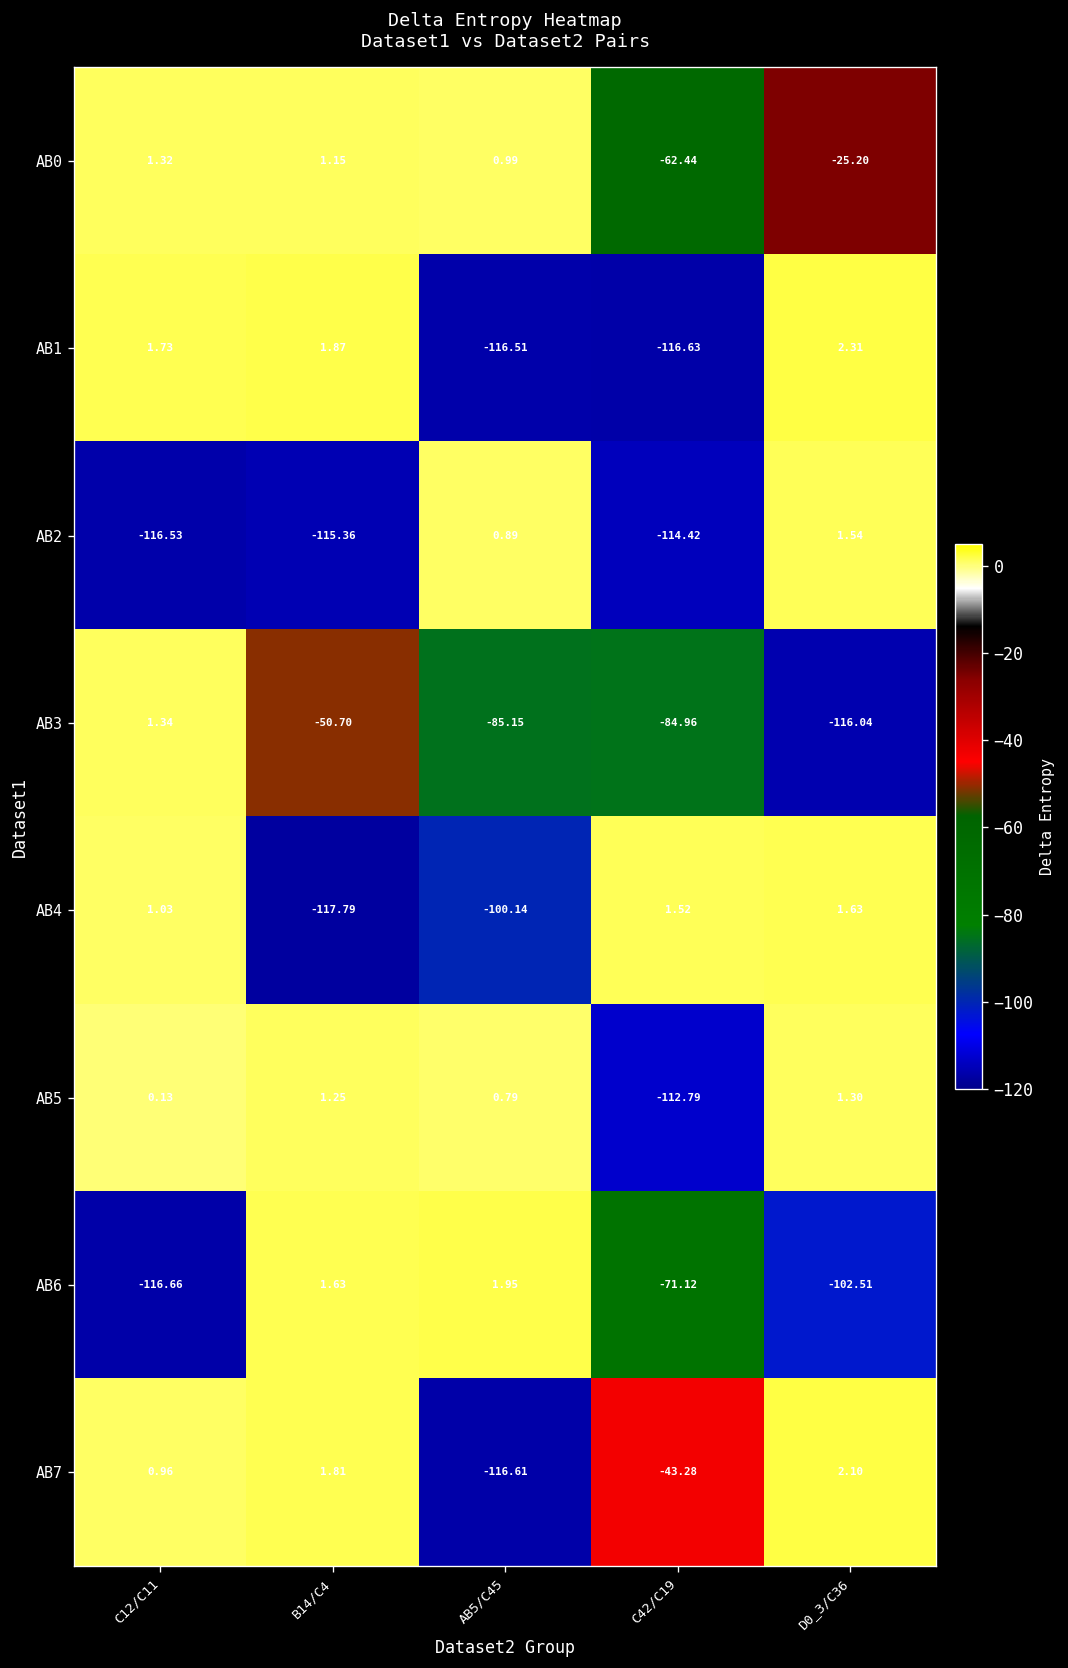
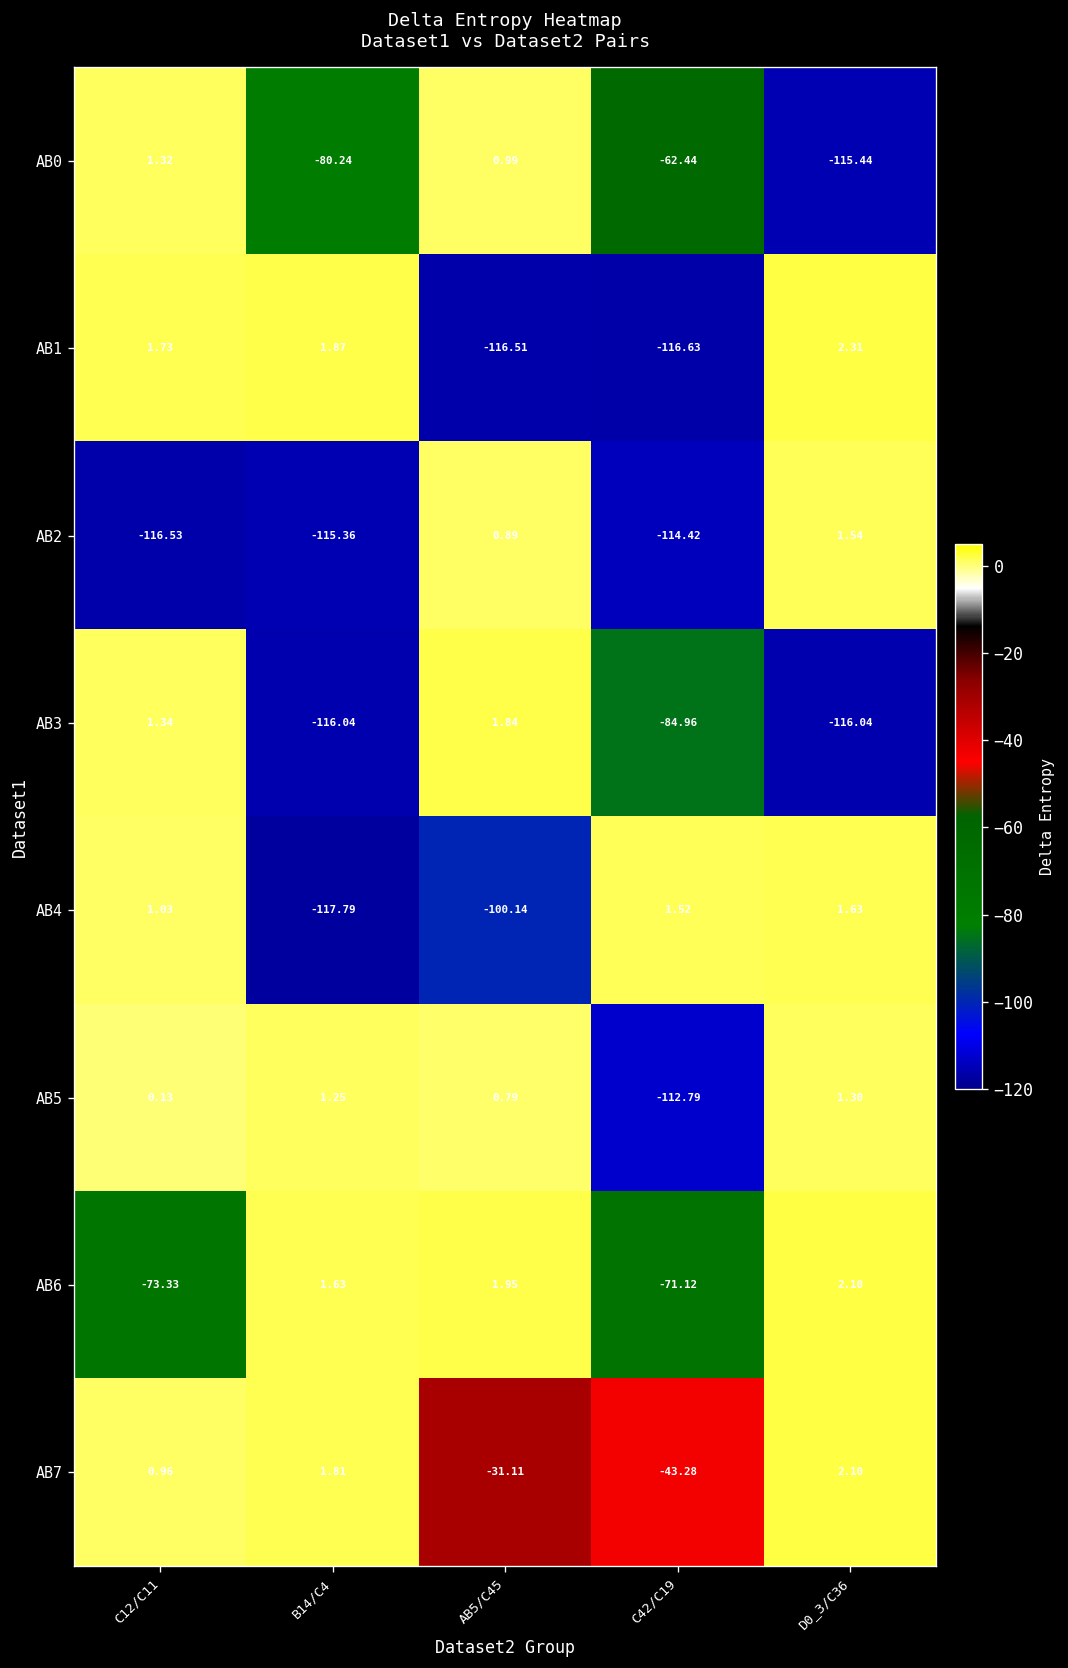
AB0, B14/C4: 1.15 -> -80.24
AB0, D0_3/C36: -25.20 -> -115.44
AB3, B14/C4: -50.70 -> -116.04
AB3, AB5/C45: -85.15 -> 1.84
AB6, C12/C11: -116.66 -> -73.33
AB6, D0_3/C36: -102.51 -> 2.10
AB7, AB5/C45: -116.61 -> -31.11
